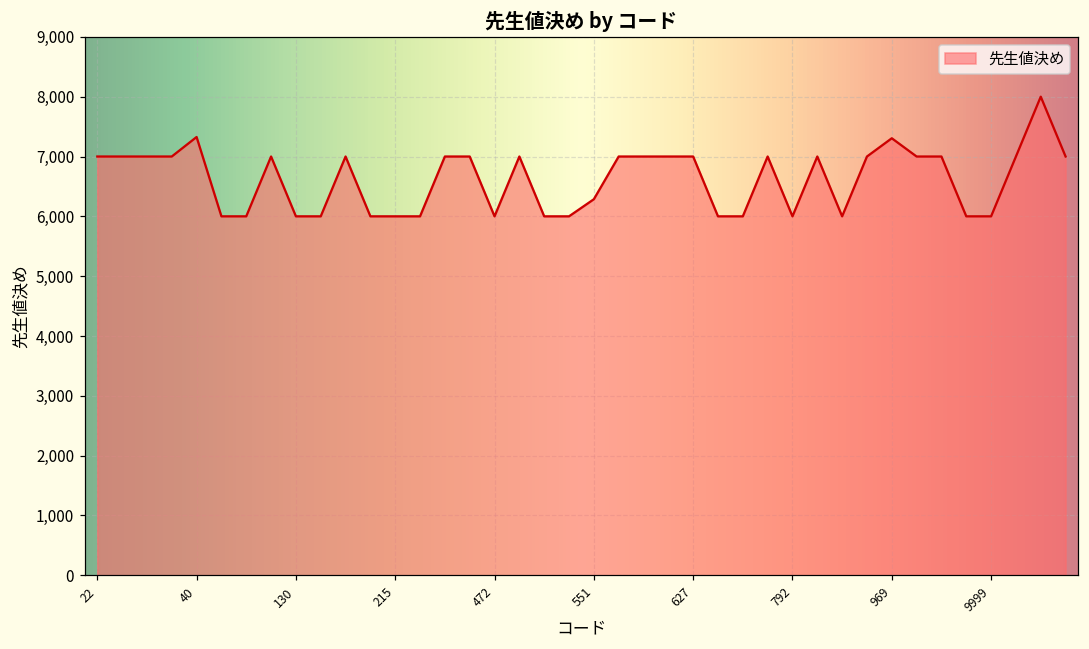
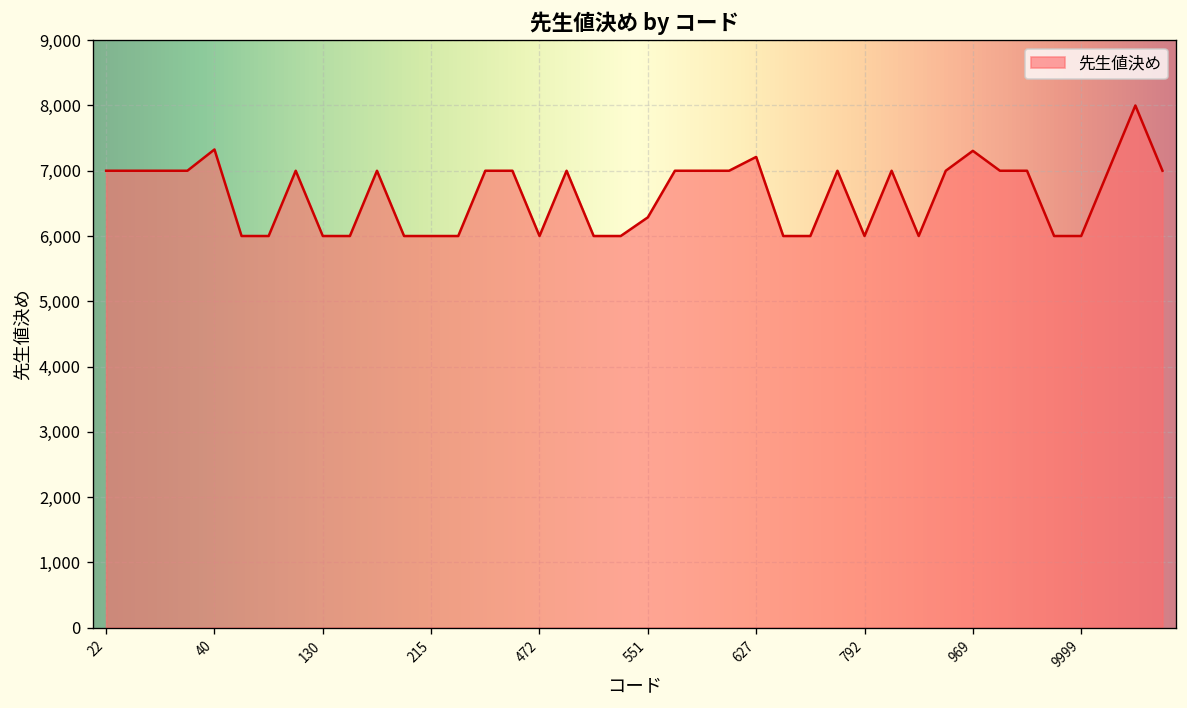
627: 7,000 -> 7,200
